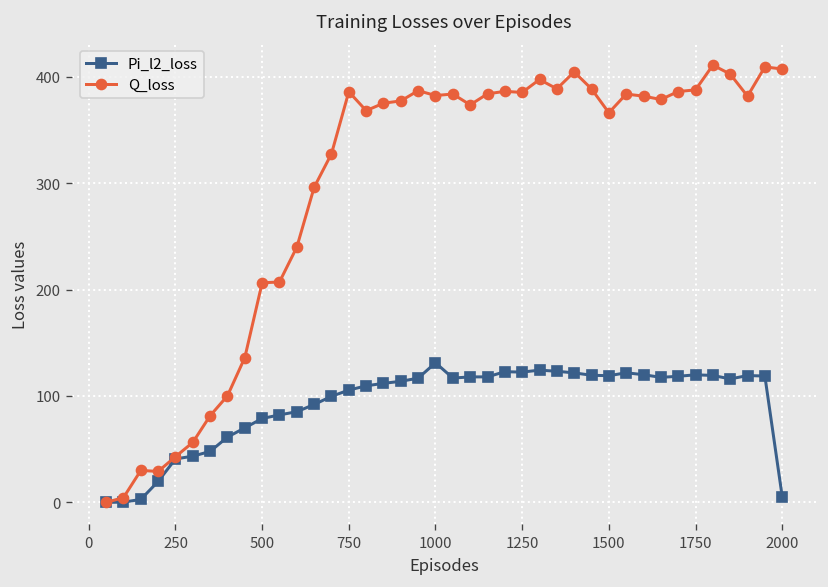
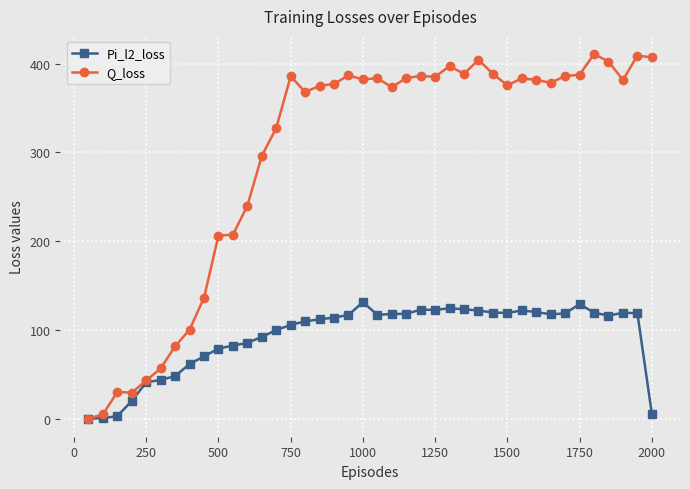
Q_loss, 1500: 370 -> 380
Pi_l2_loss, 1750: 120 -> 130
